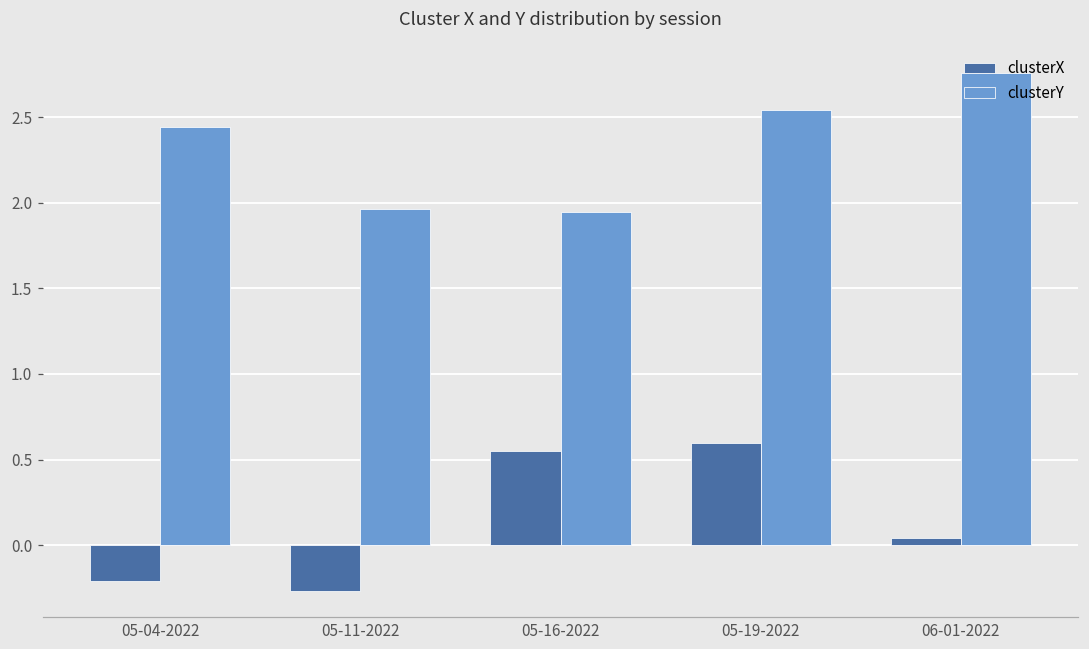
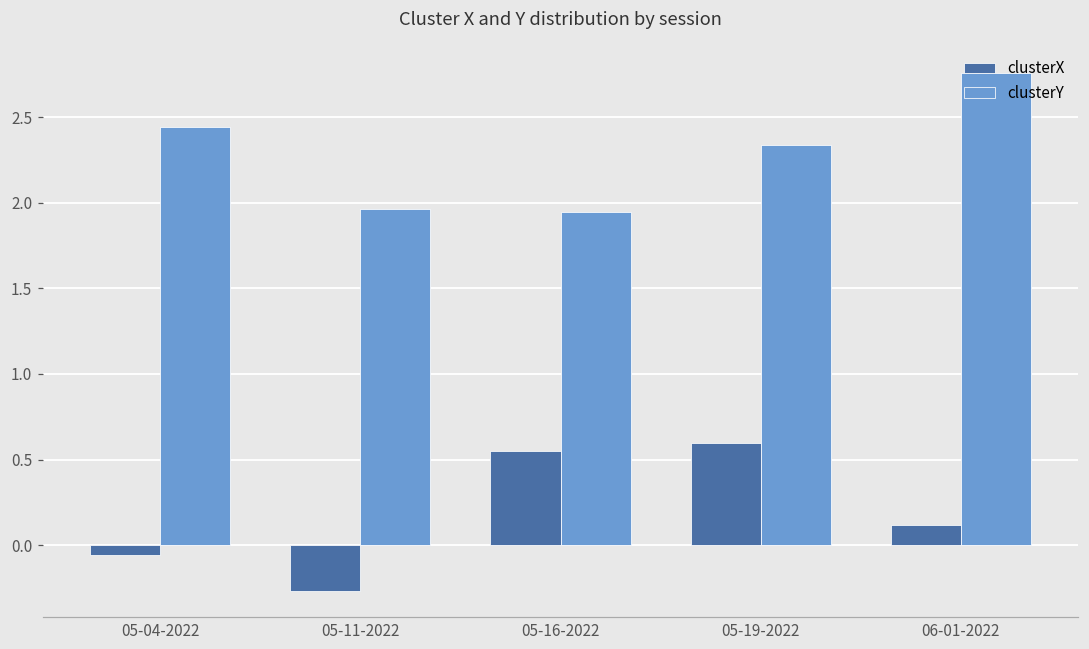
clusterX, 05-04-2022: -0.21 -> -0.06
clusterY, 05-19-2022: 2.54 -> 2.34
clusterX, 06-01-2022: 0.04 -> 0.12
